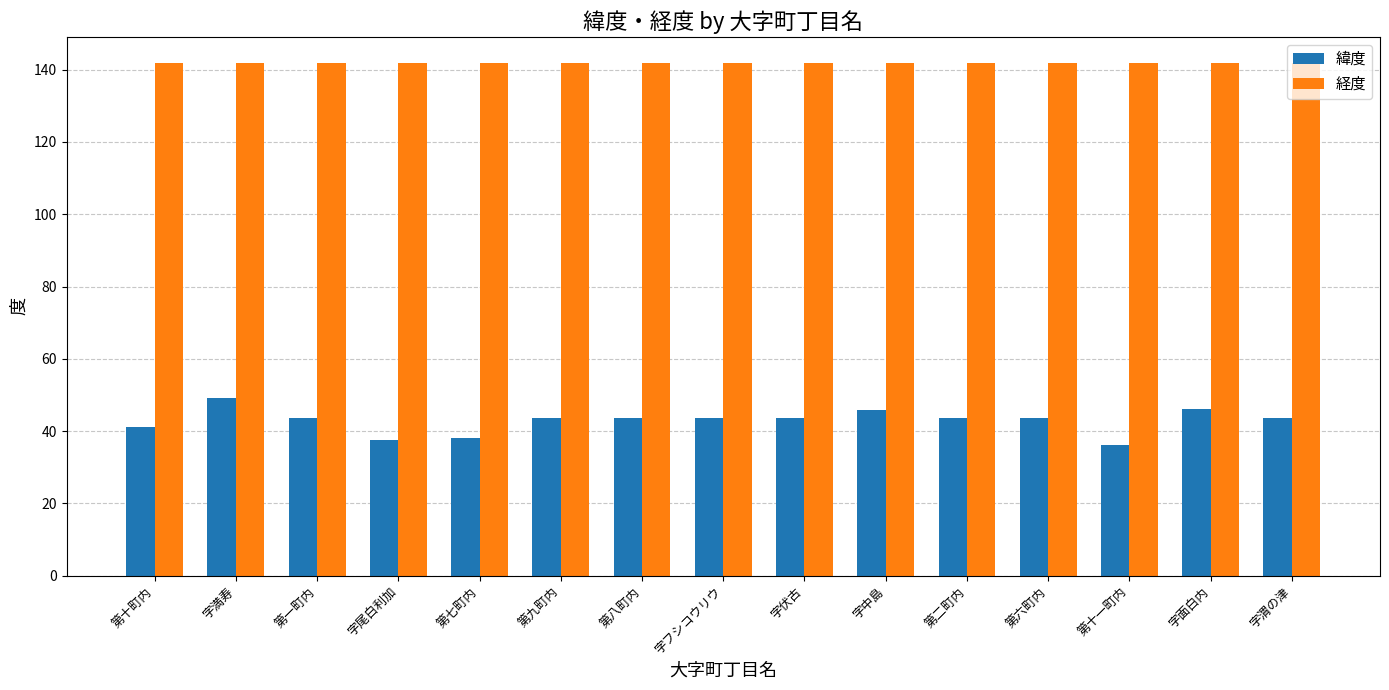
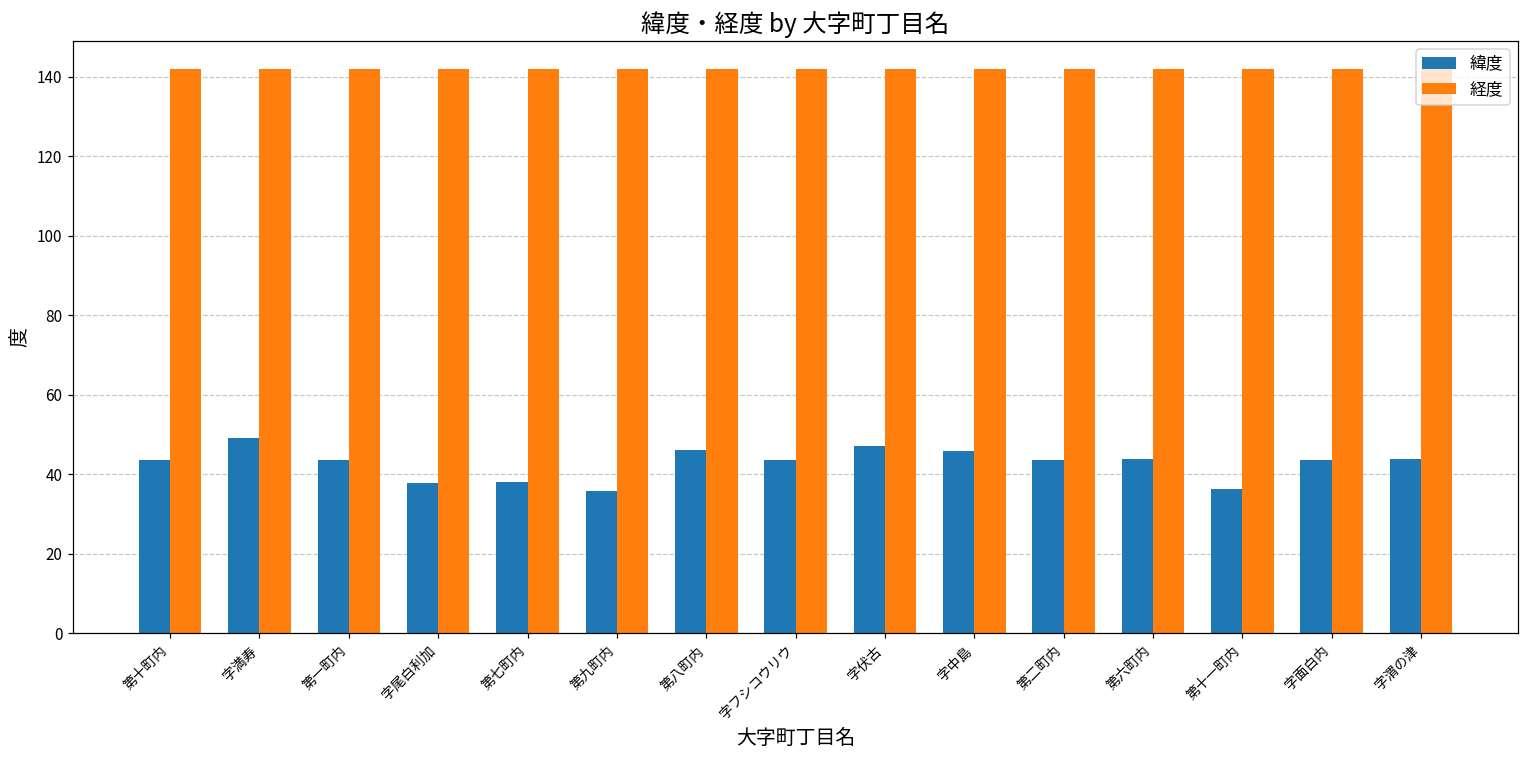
緯度, 第十町内: 41 -> 44
緯度, 第九町内: 44 -> 36
緯度, 第八町内: 44 -> 46
緯度, 字伏古: 44 -> 47
緯度, 字面白内: 46 -> 44
